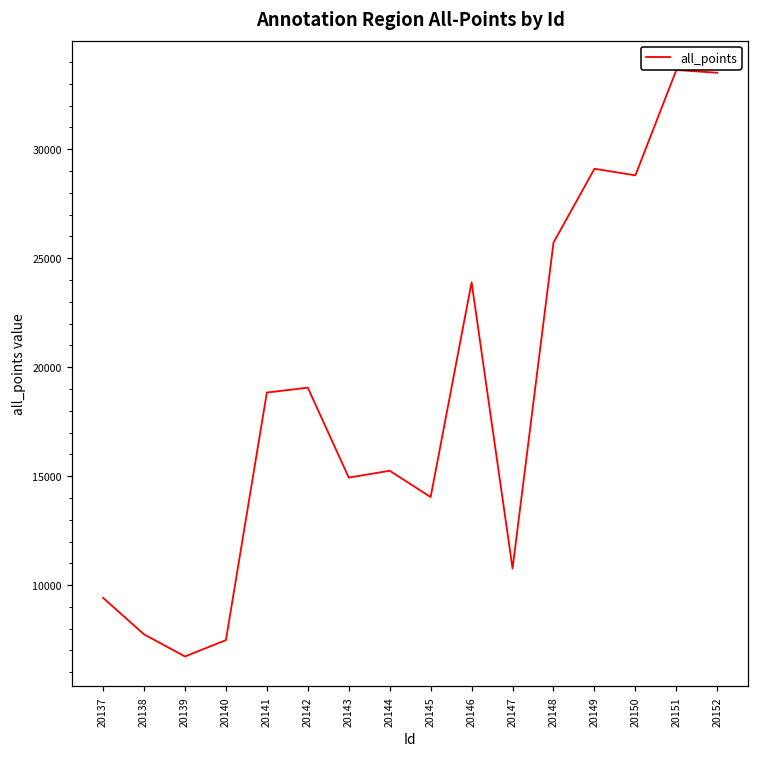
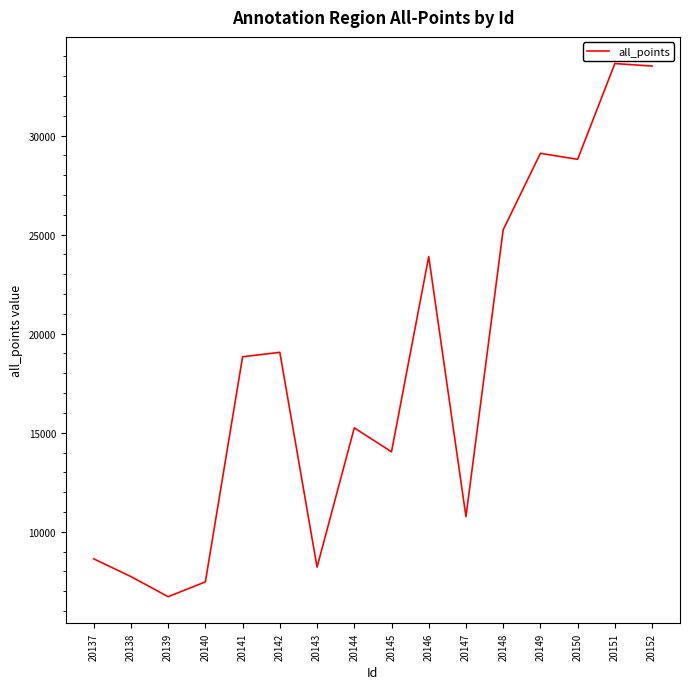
20137: 9400 -> 8600
20143: 14900 -> 8200
20148: 25700 -> 25200
